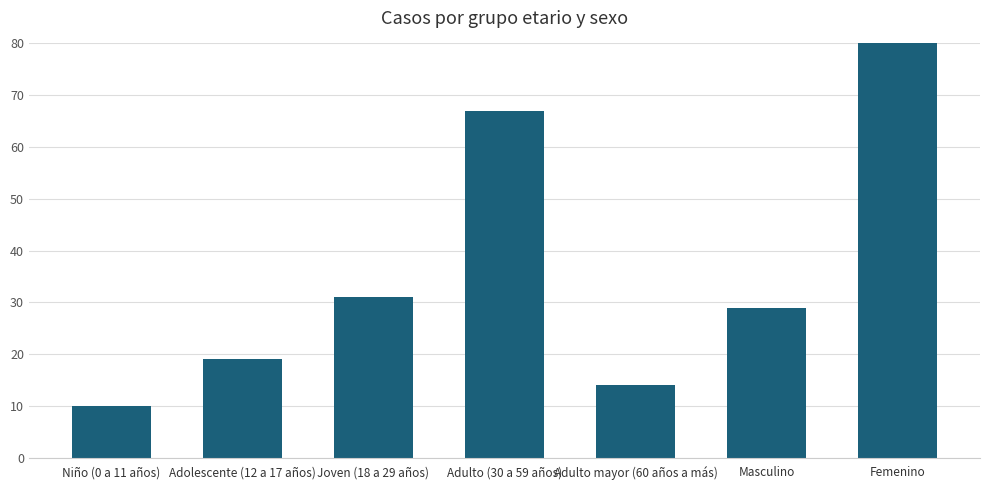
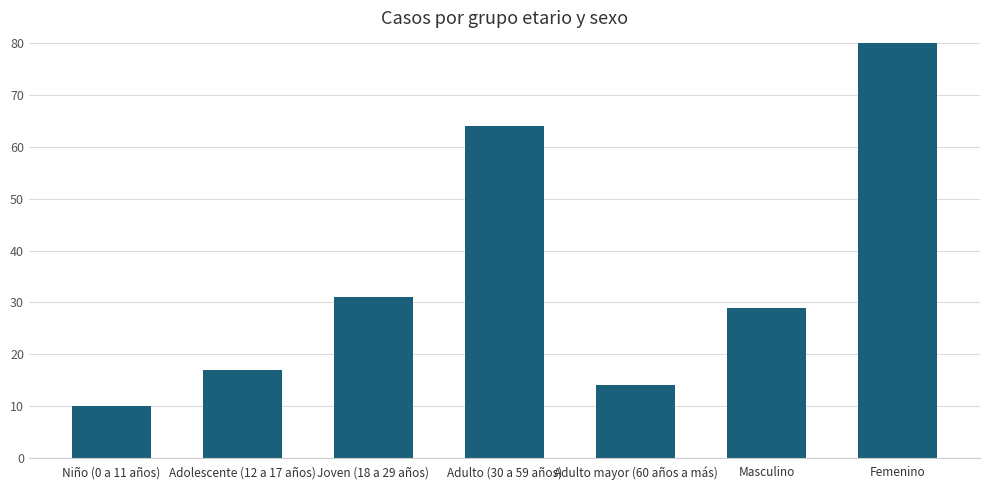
Adolescente (12 a 17 años): 19 -> 17
Adulto (30 a 59 años): 67 -> 64
